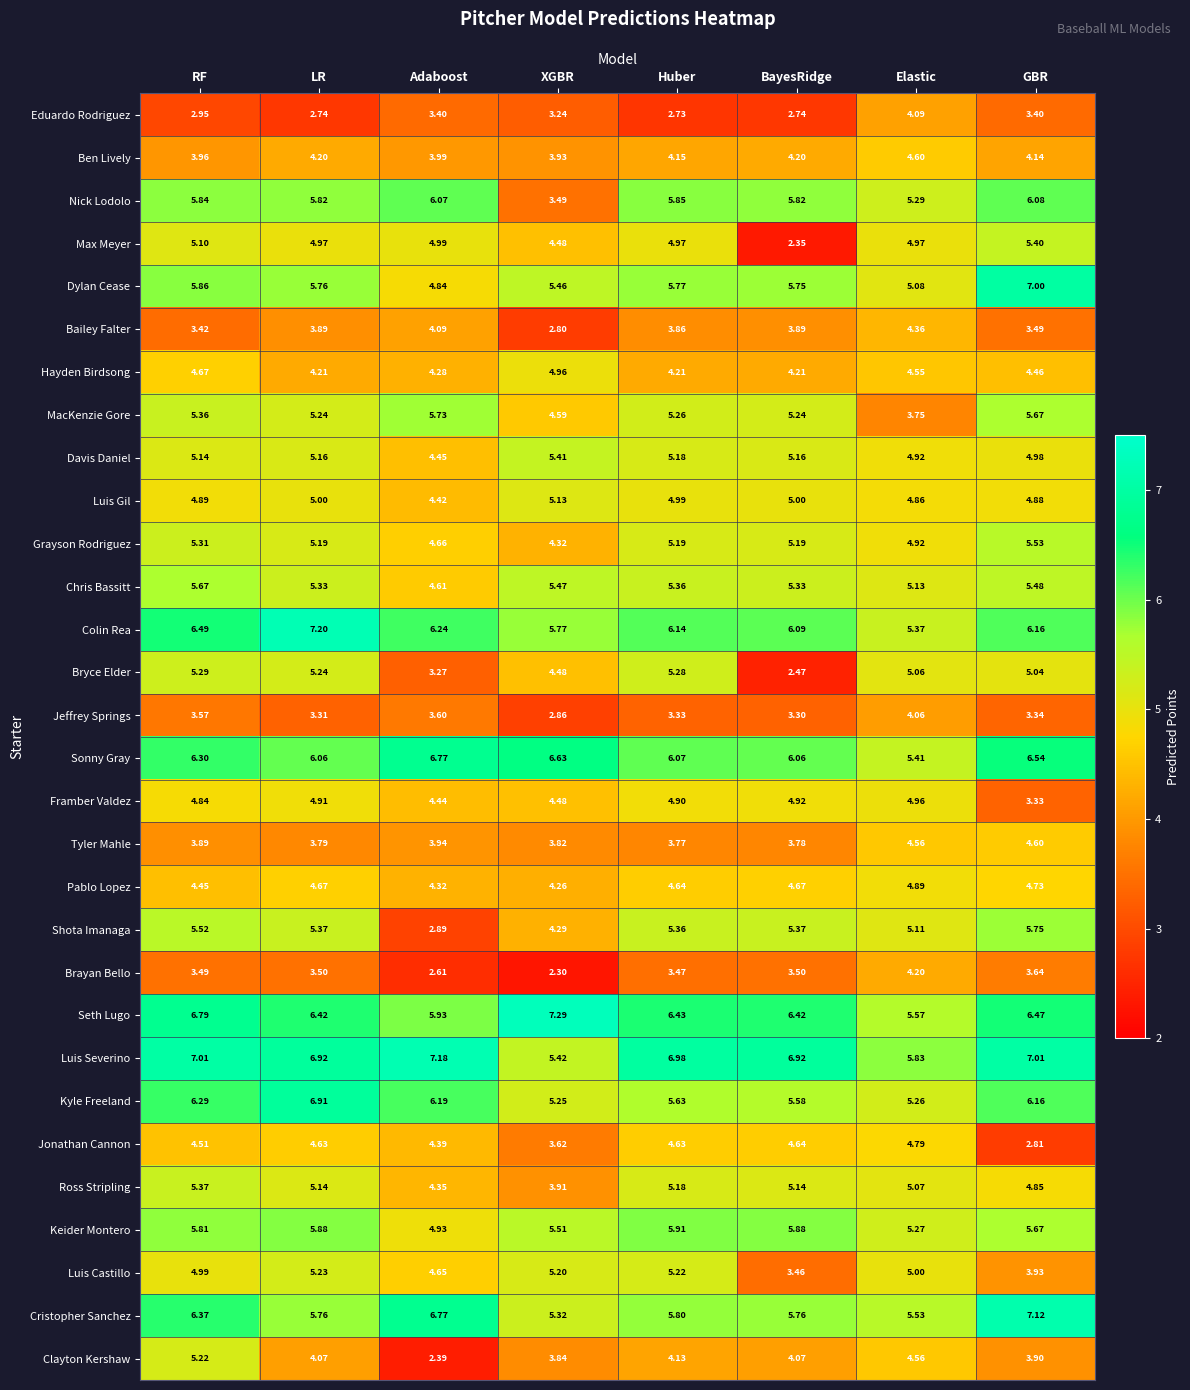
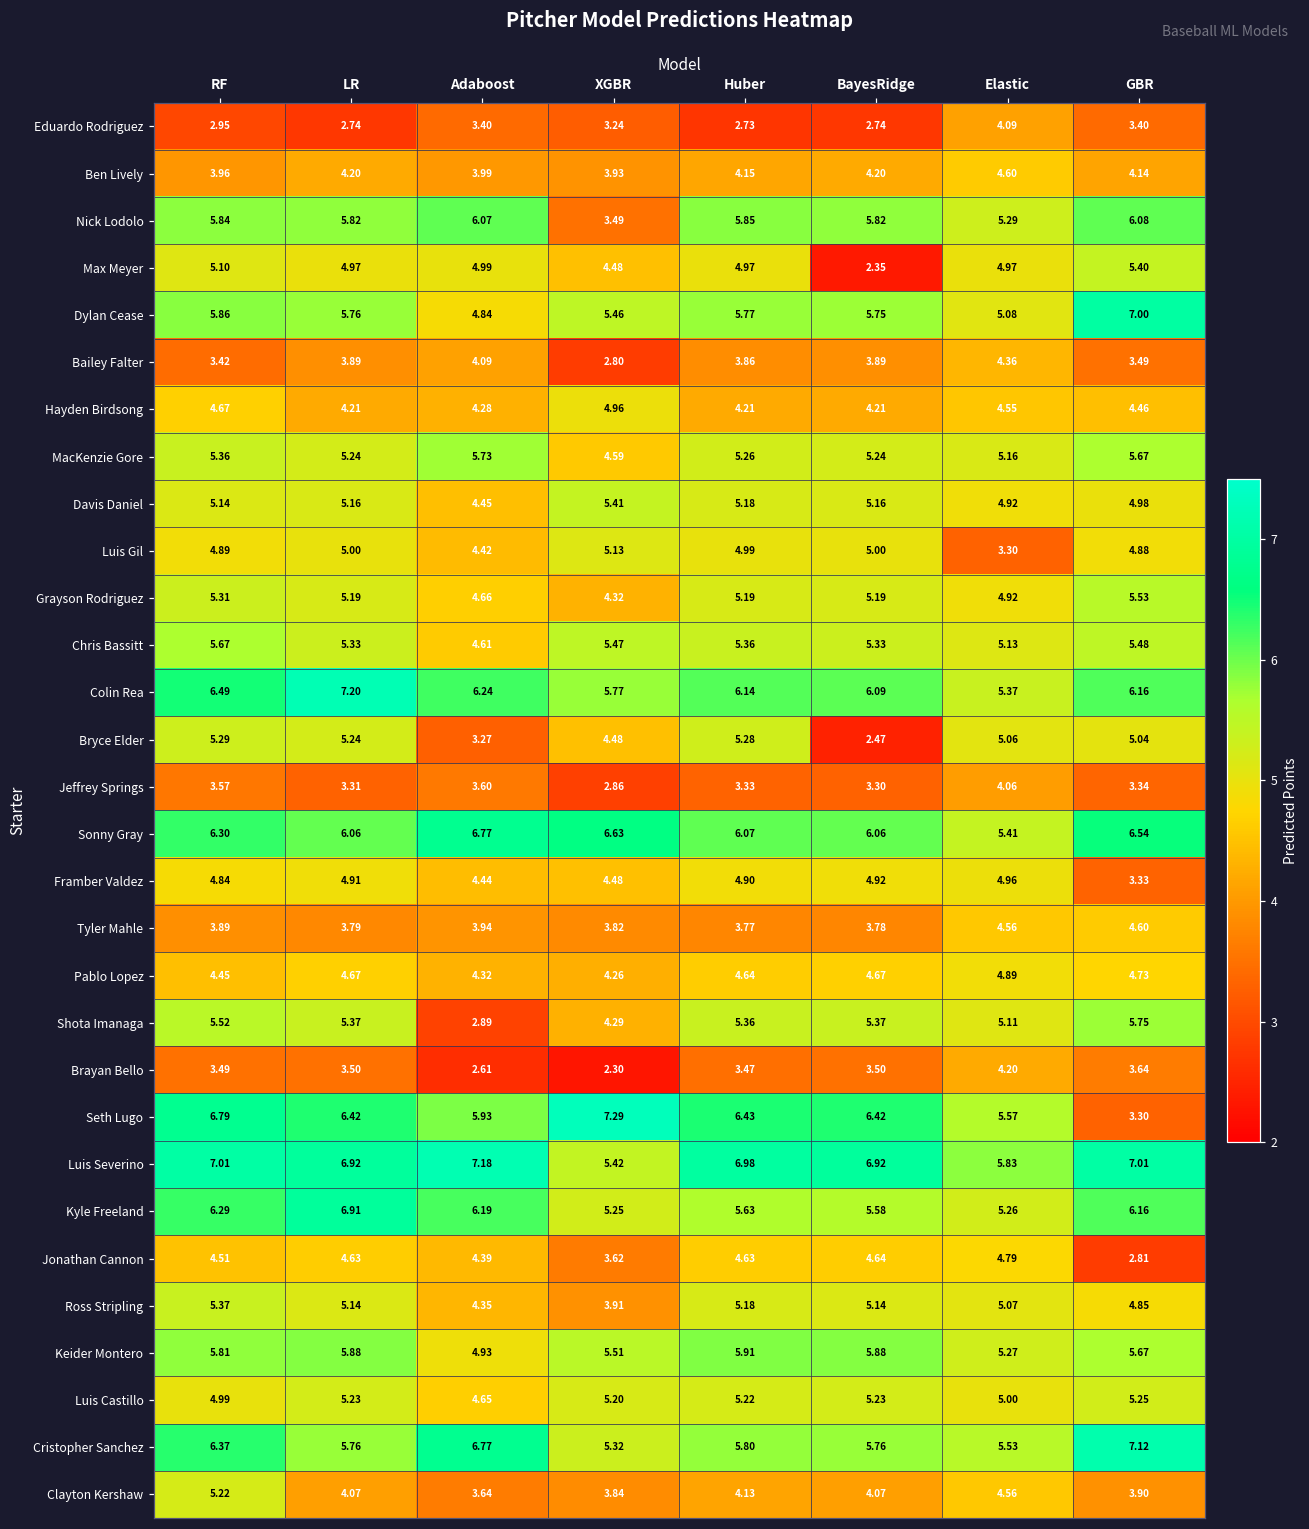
MacKenzie Gore, Elastic: 3.75 -> 5.16
Luis Gil, Elastic: 4.86 -> 3.30
Seth Lugo, GBR: 6.47 -> 3.30
Luis Castillo, BayesRidge: 3.46 -> 5.23
Luis Castillo, GBR: 3.93 -> 5.25
Clayton Kershaw, Adaboost: 2.39 -> 3.64
